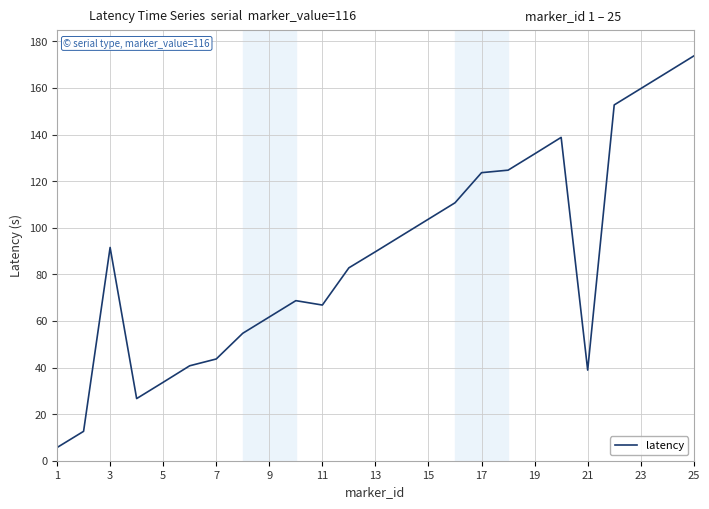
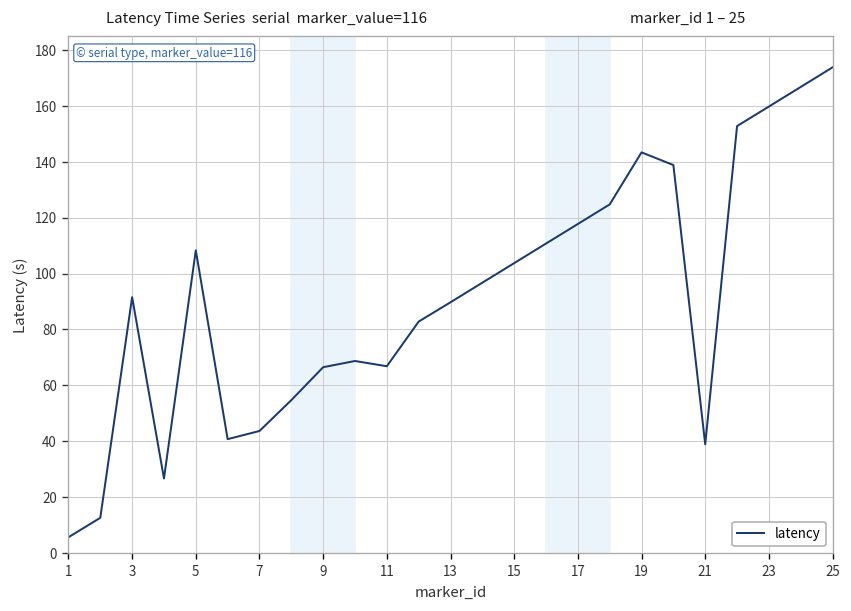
5: 34 -> 108
9: 62 -> 66
17: 124 -> 118
19: 132 -> 143
